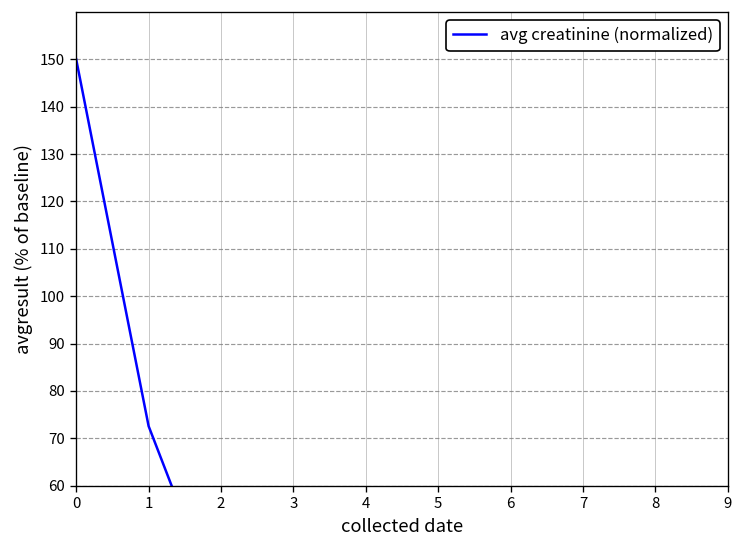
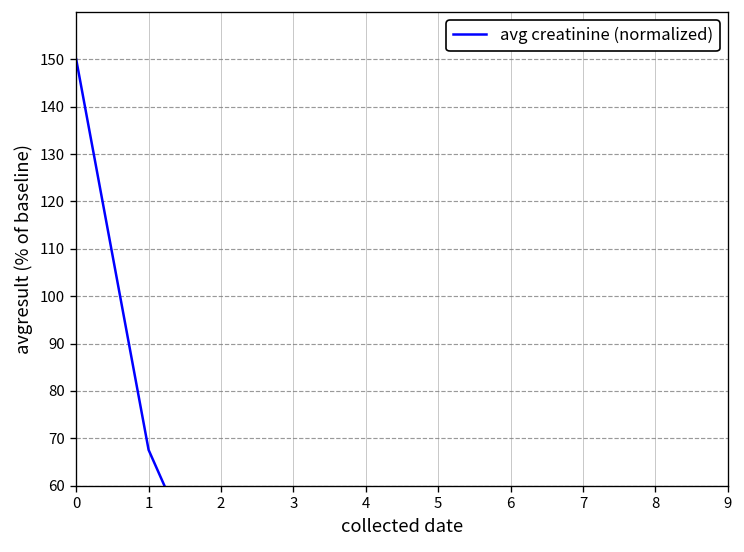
1: 73 -> 68
